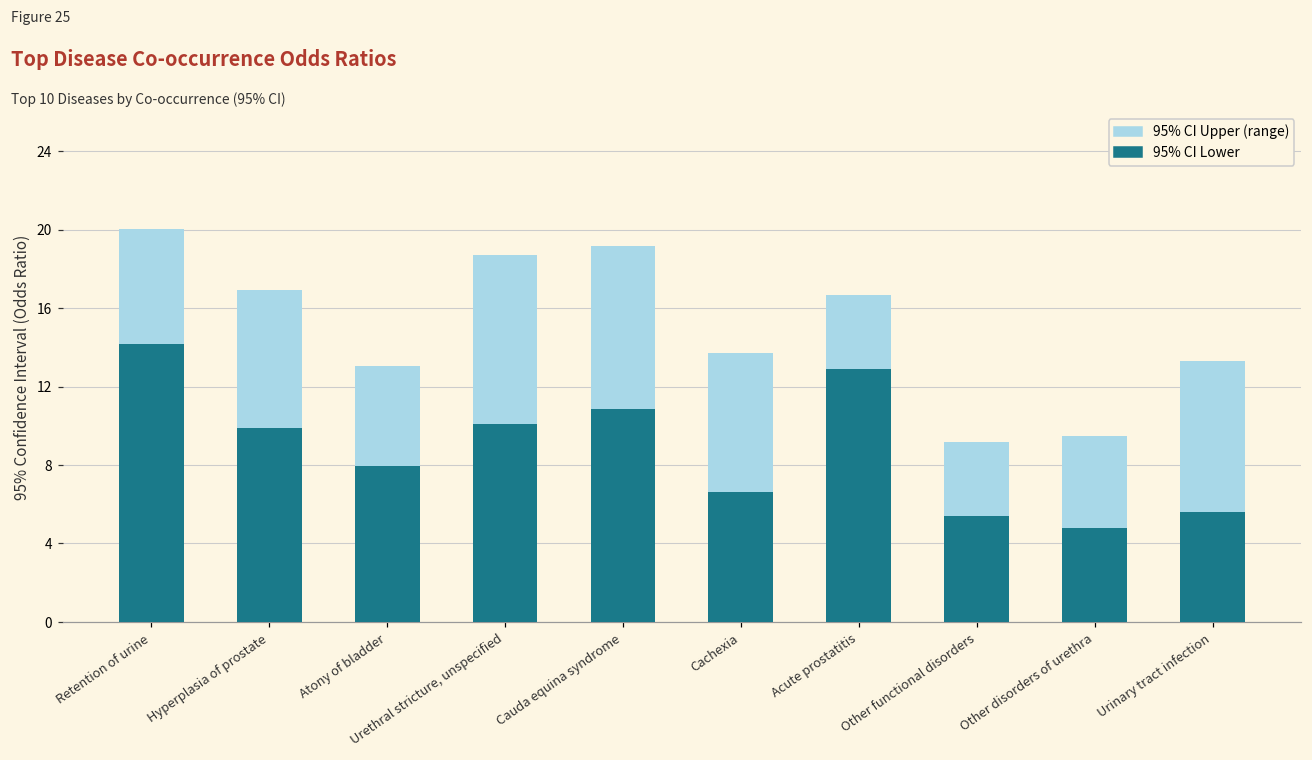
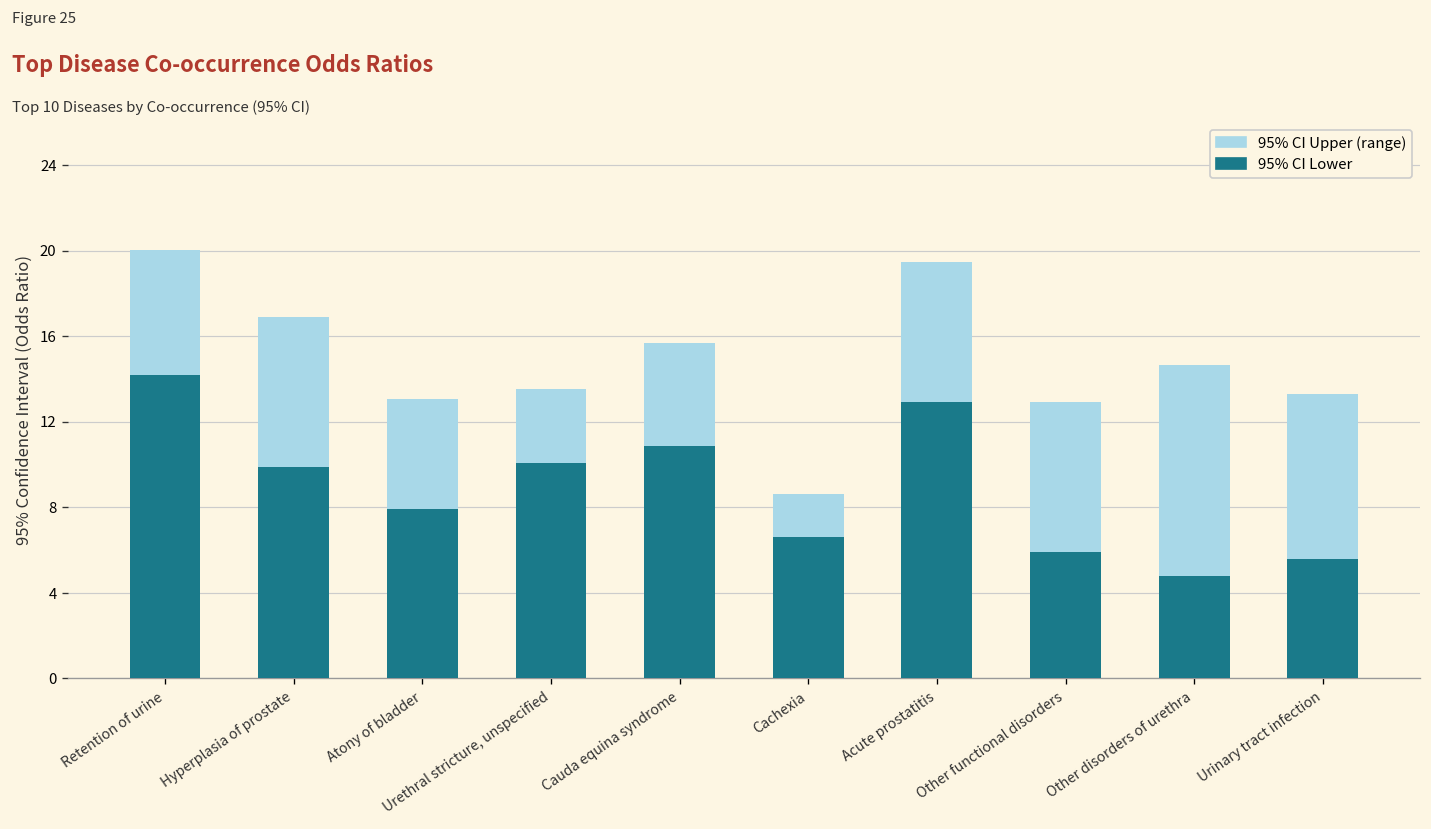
95% CI Upper (range), Urethral stricture, unspecified: 8.6 -> 3.4
95% CI Upper (range), Cauda equina syndrome: 8.3 -> 4.8
95% CI Upper (range), Cachexia: 7.1 -> 2.0
95% CI Upper (range), Acute prostatitis: 3.8 -> 6.6
95% CI Lower, Other functional disorders: 5.4 -> 5.9
95% CI Upper (range), Other functional disorders: 3.8 -> 7.0
95% CI Upper (range), Other disorders of urethra: 4.7 -> 9.9
